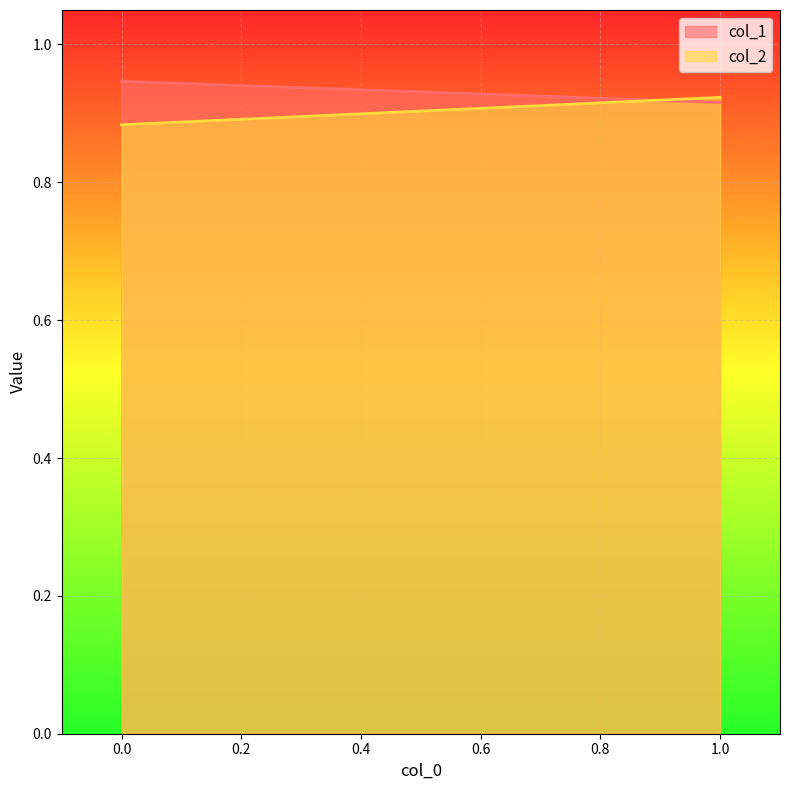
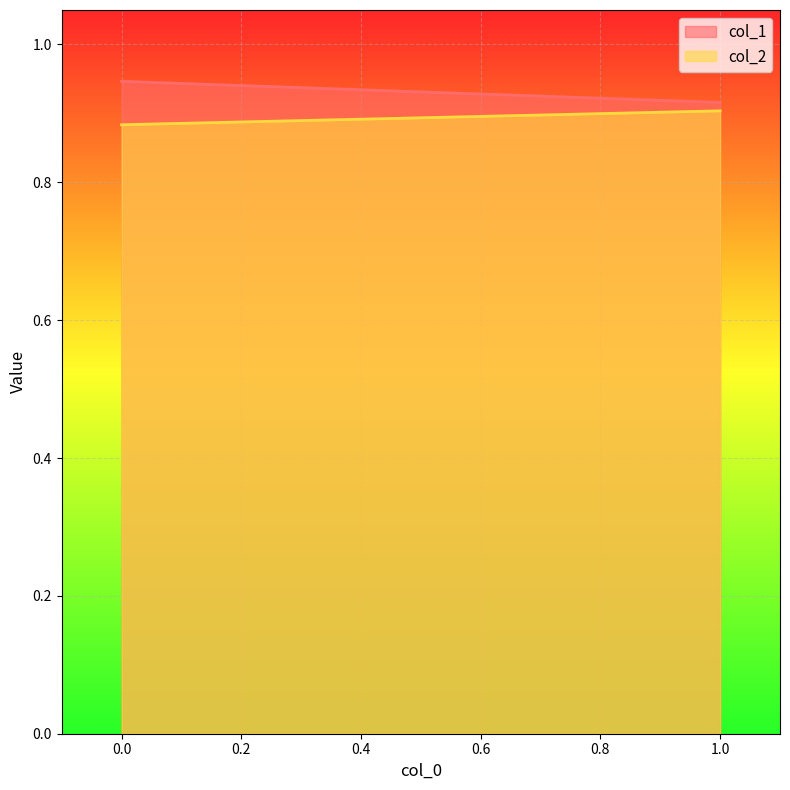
col_2, 1.0: 0.92 -> 0.90
